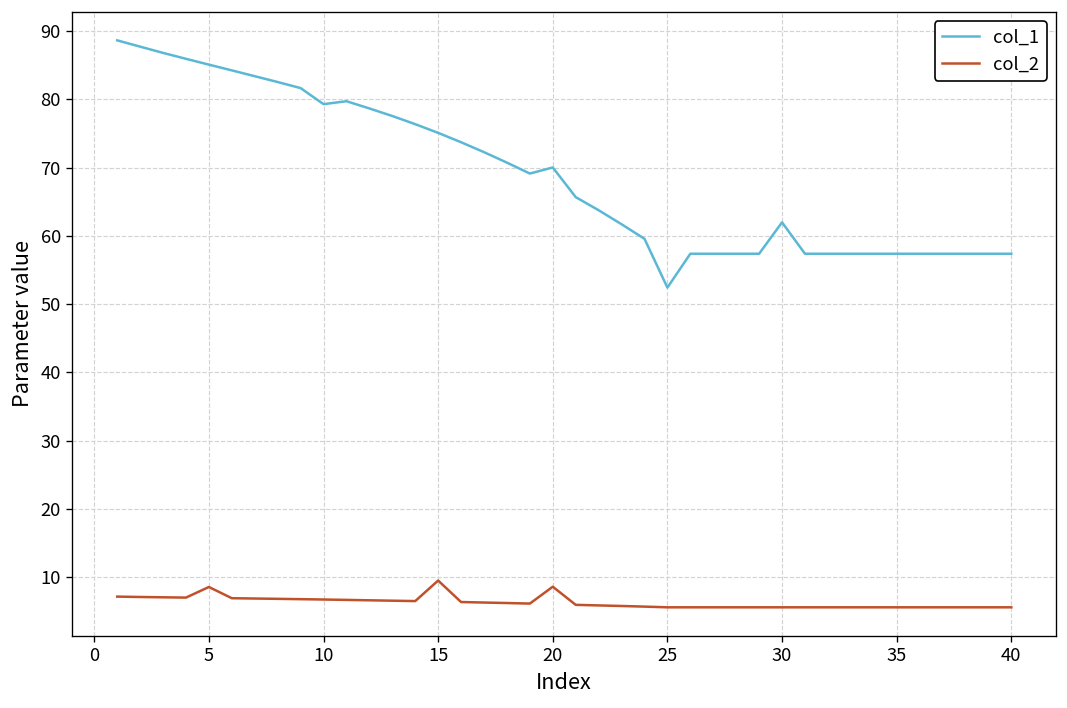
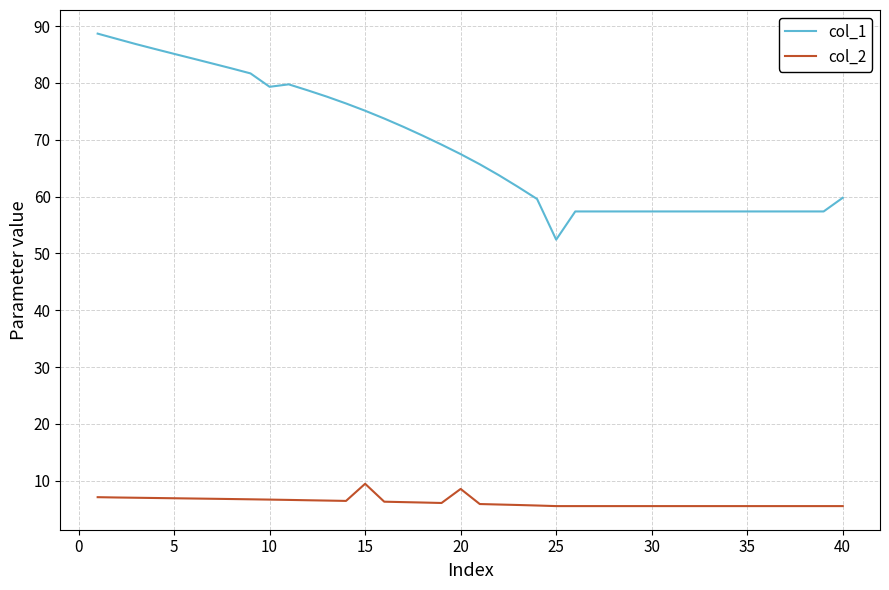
col_2, 5: 9 -> 7
col_1, 20: 70 -> 67
col_1, 30: 62 -> 57
col_1, 40: 57 -> 60
